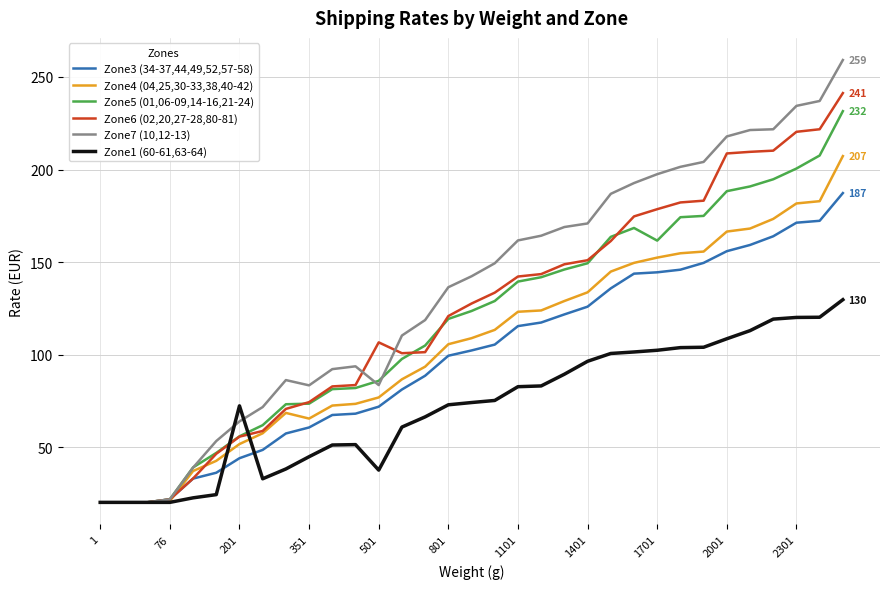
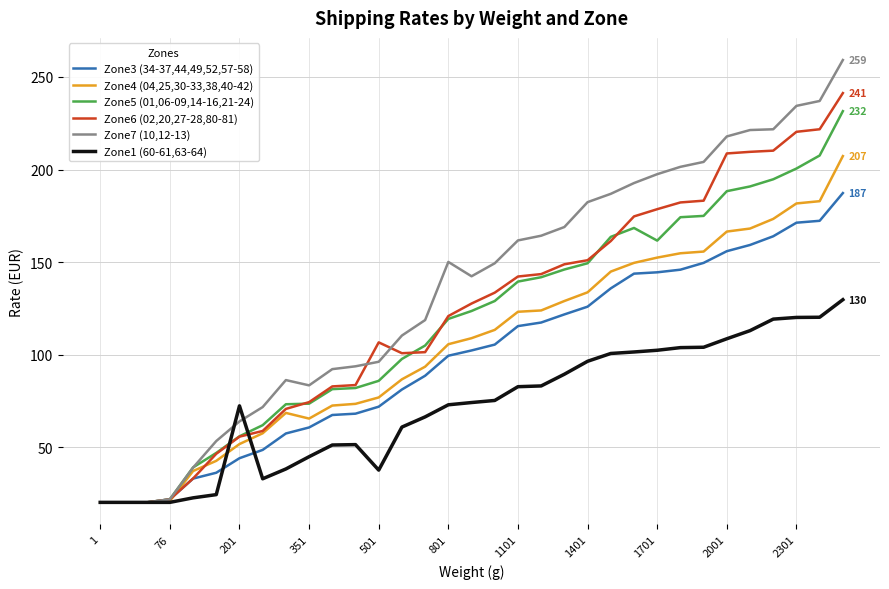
Zone7 (10,12-13), 501: 84 -> 96
Zone7 (10,12-13), 801: 136 -> 150
Zone7 (10,12-13), 1401: 171 -> 182
